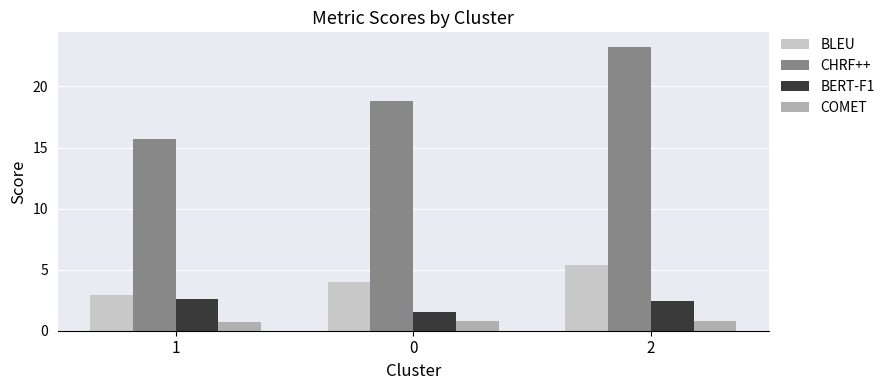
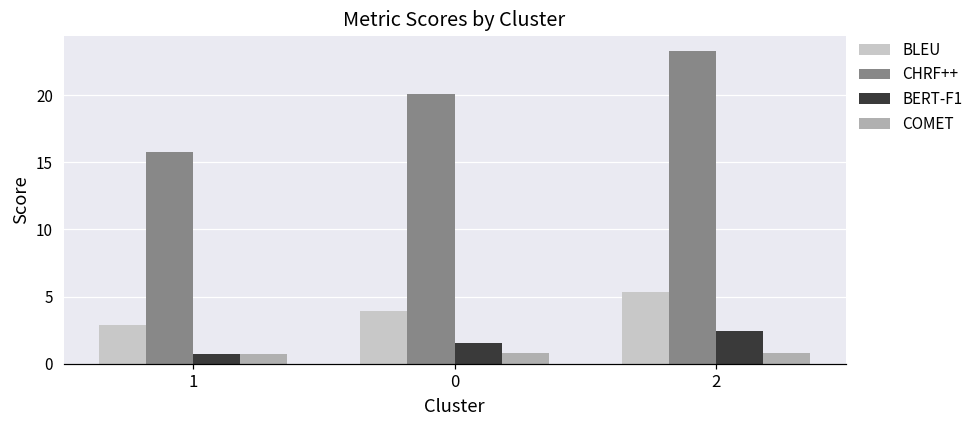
BERT-F1, 1: 2.6 -> 0.7
CHRF++, 0: 18.9 -> 20.1
